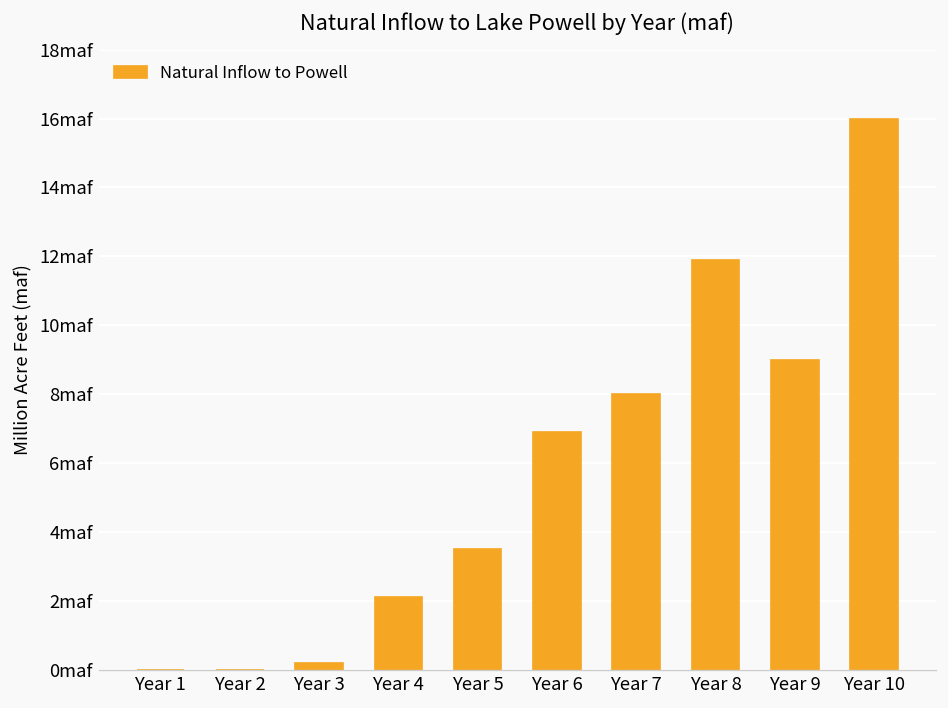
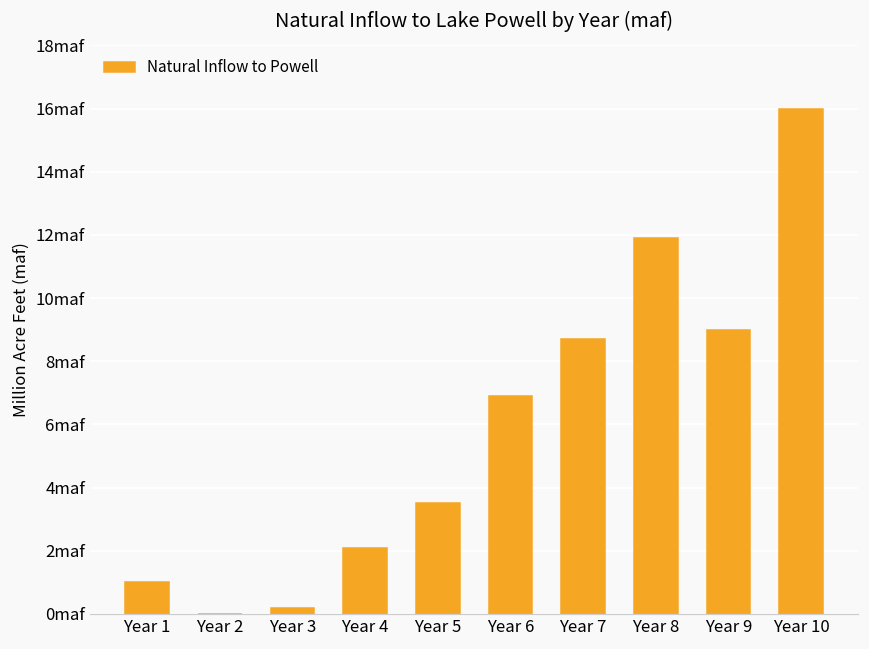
Year 1: 0maf -> 1maf
Year 7: 8.0maf -> 8.7maf
